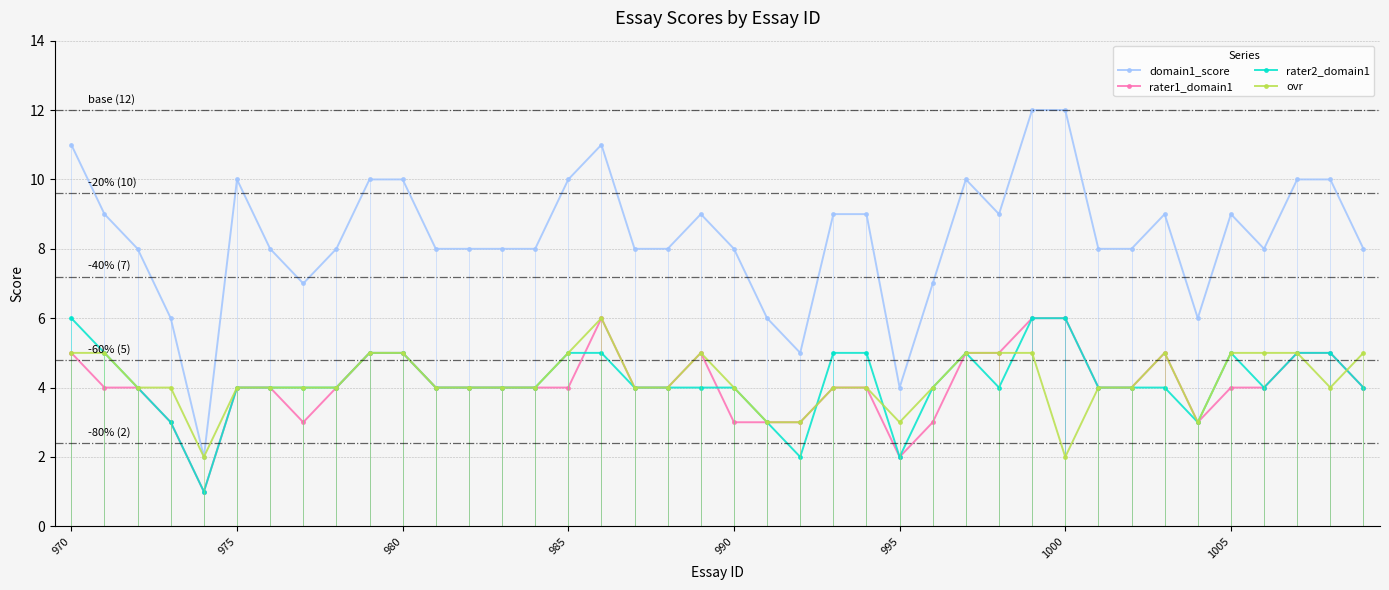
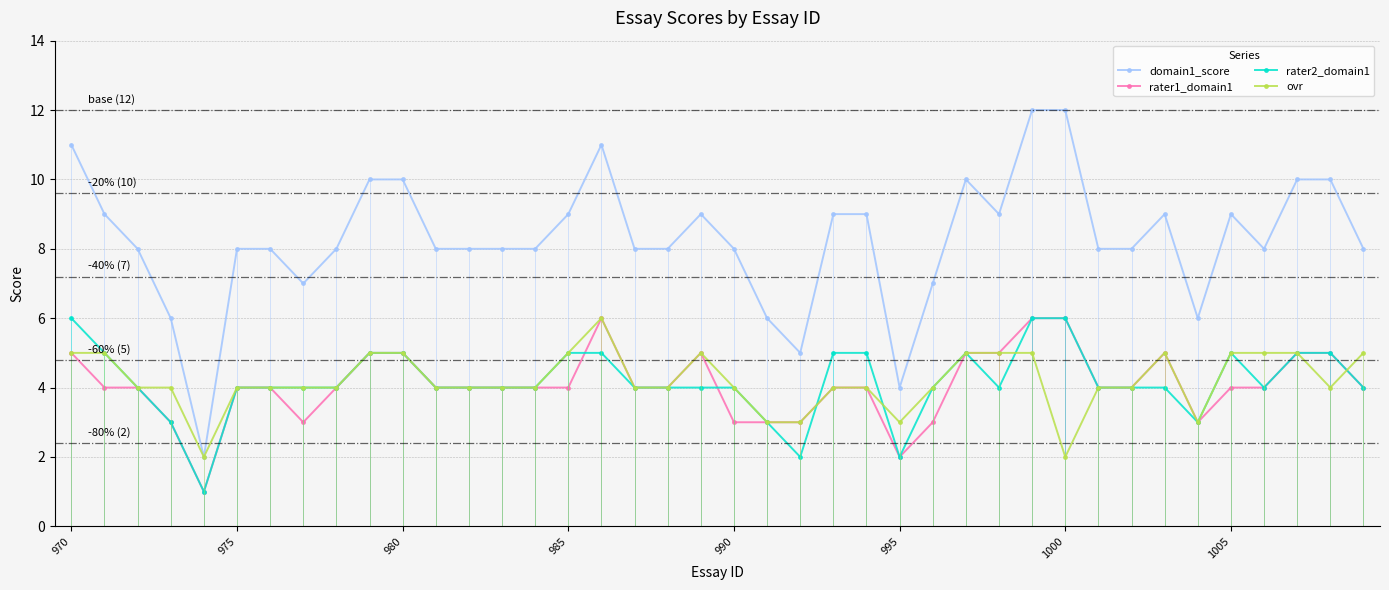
domain1_score, 975: 10 -> 8
domain1_score, 985: 10 -> 9
